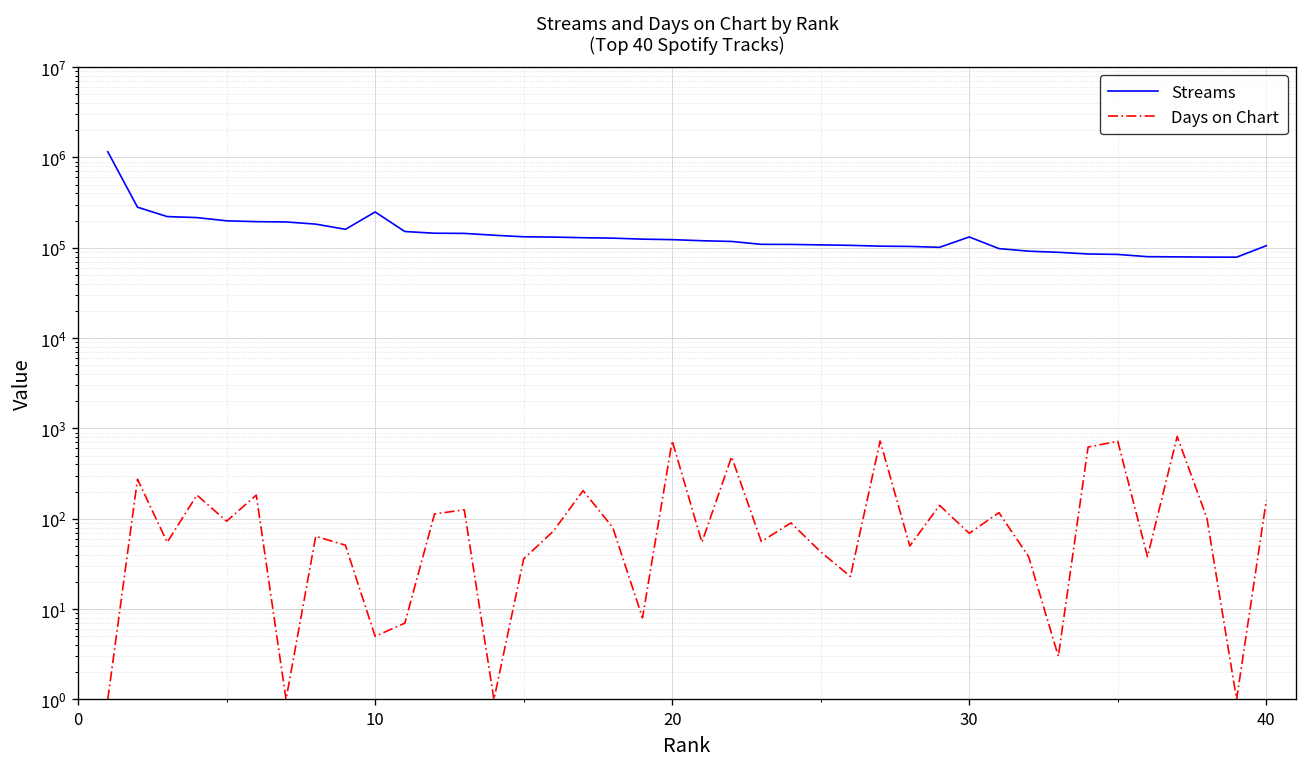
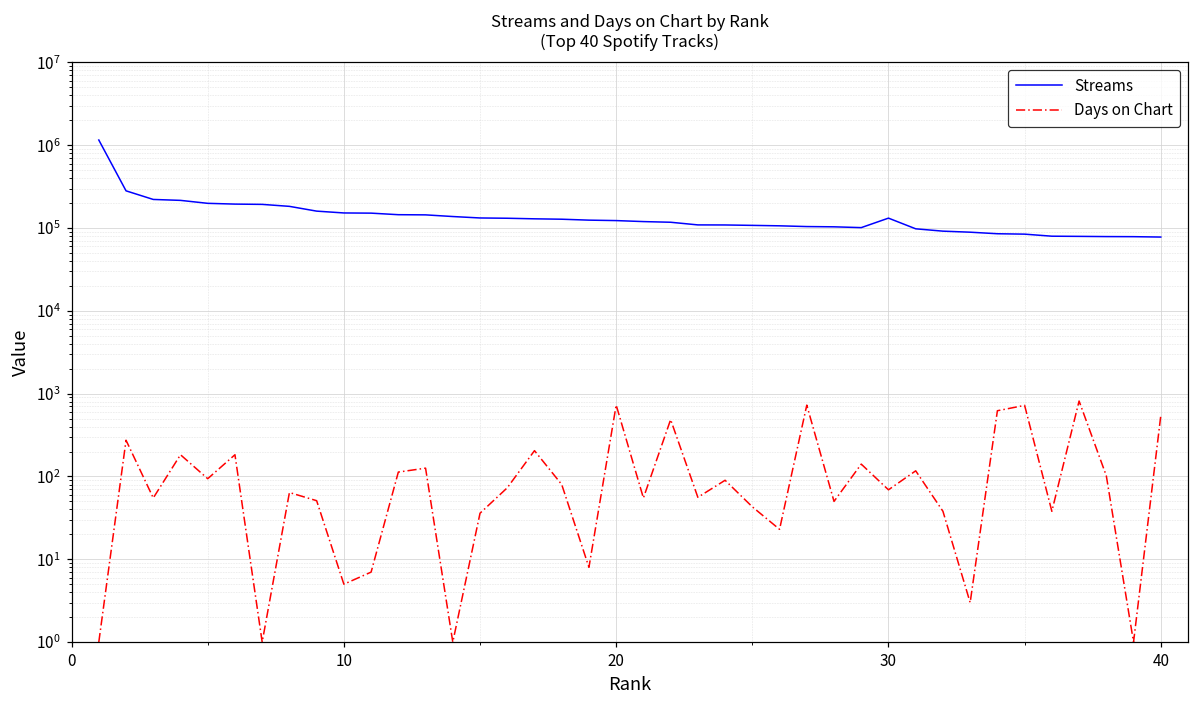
Streams, 10: 250000 -> 150000
Streams, 40: 110000 -> 80000
Days on Chart, 40: 160 -> 500
